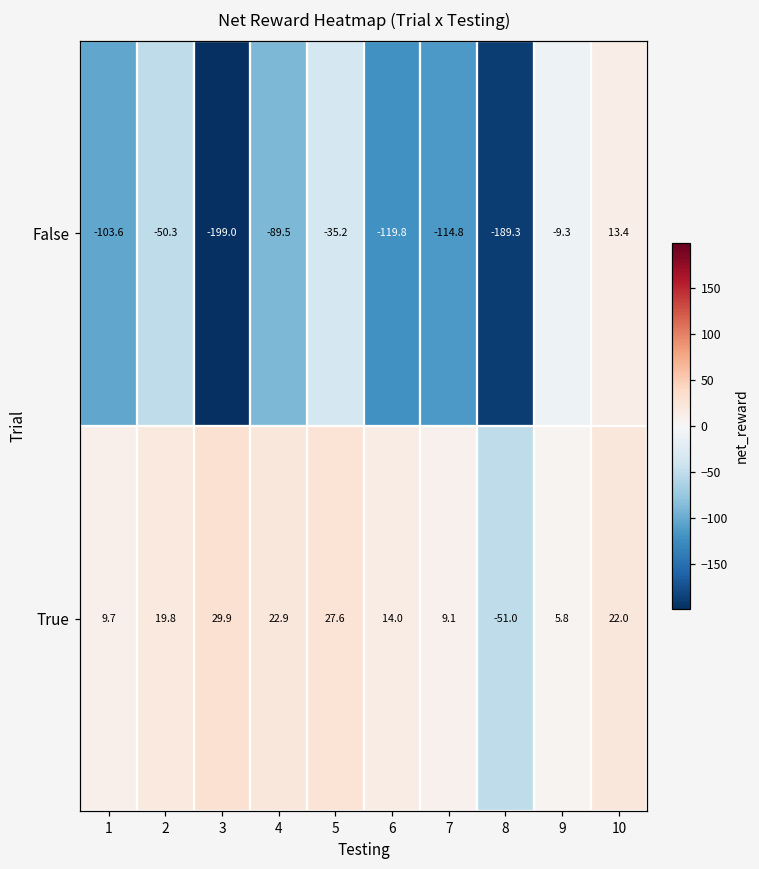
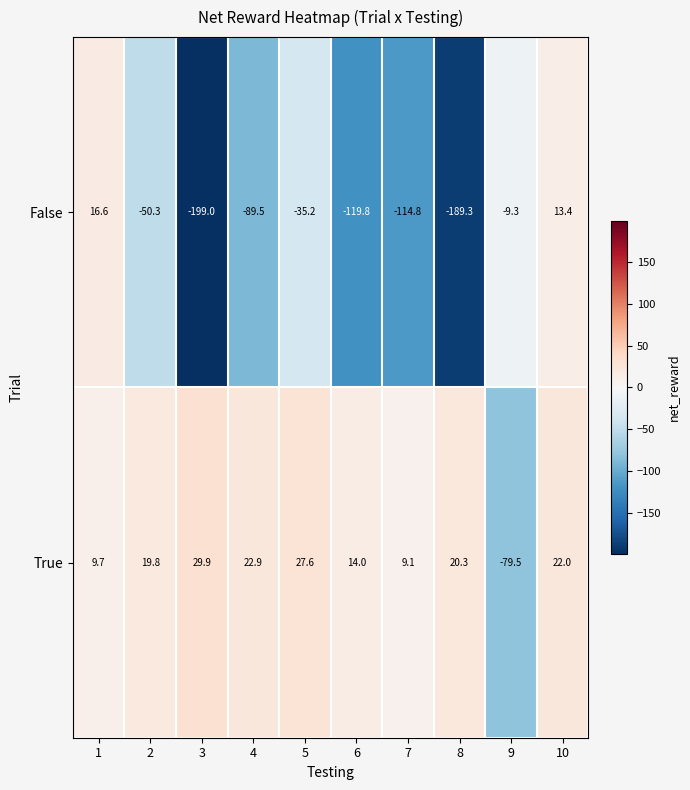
False, 1: -103.6 -> 16.6
True, 8: -51.0 -> 20.3
True, 9: 5.8 -> -79.5
